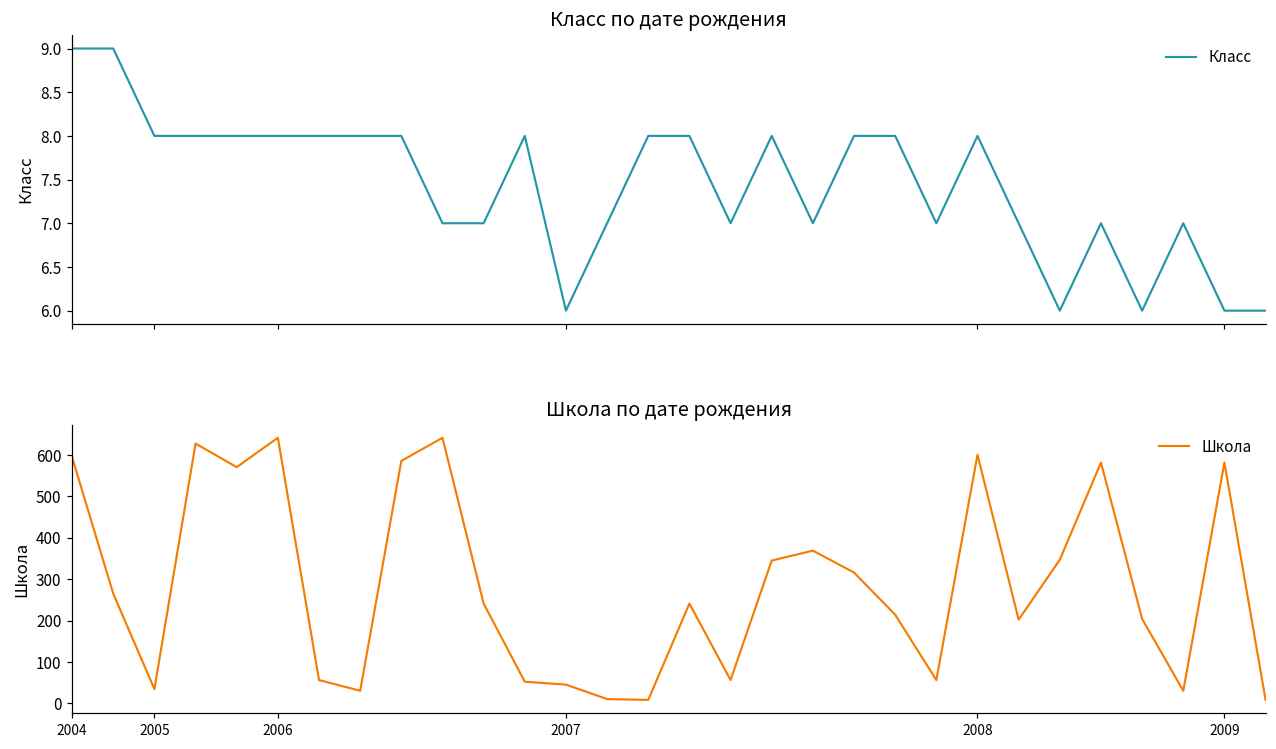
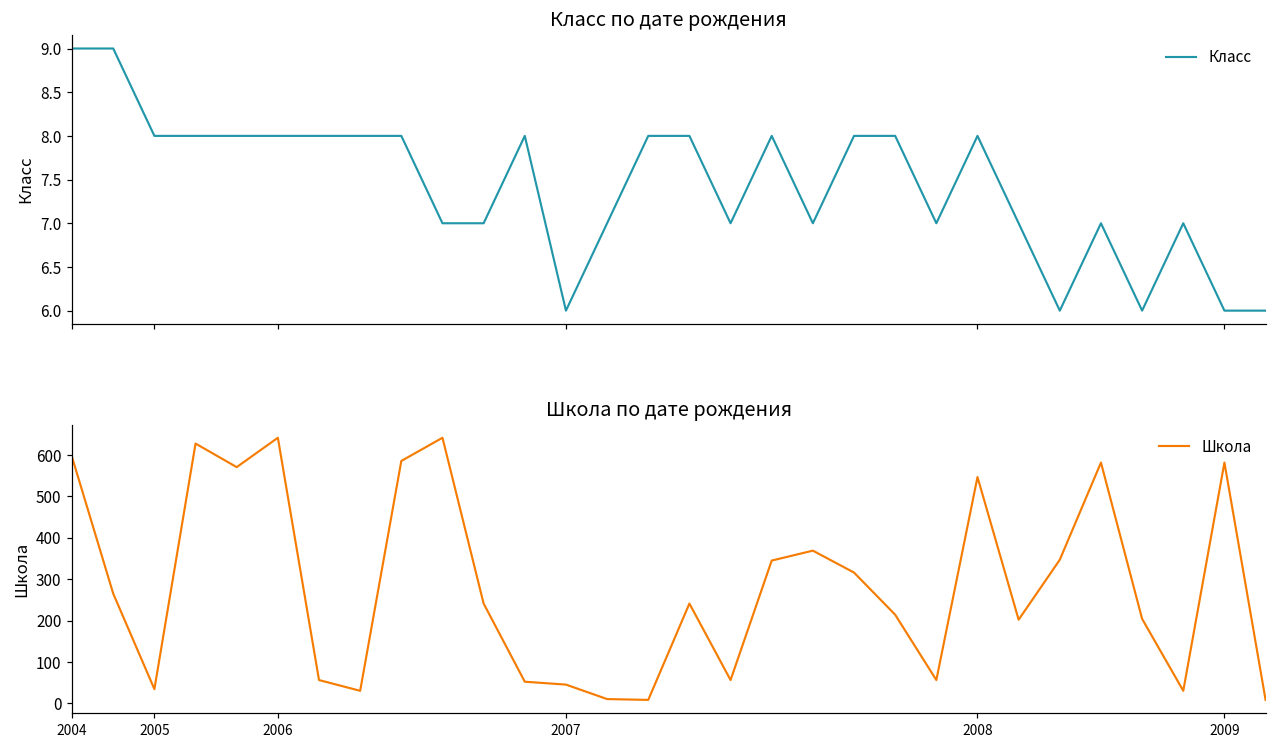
Школа по дате рождения, 2008: 600 -> 550
